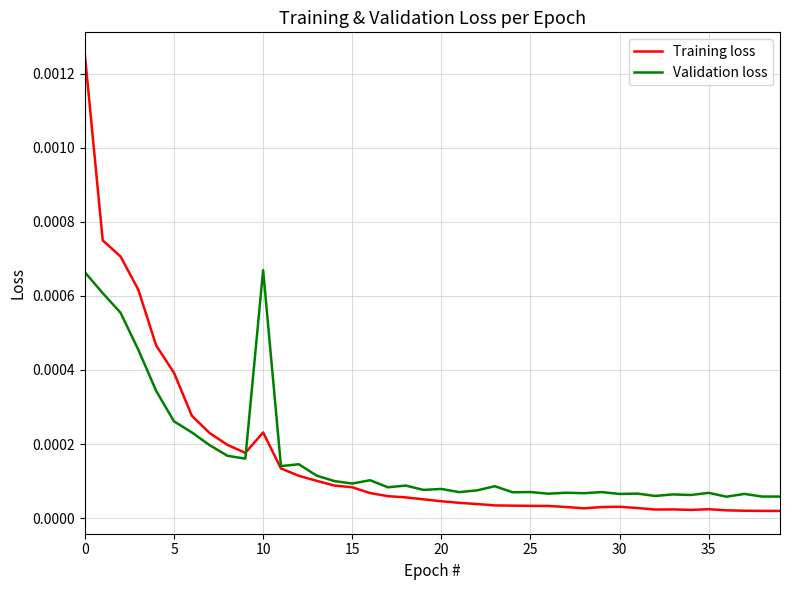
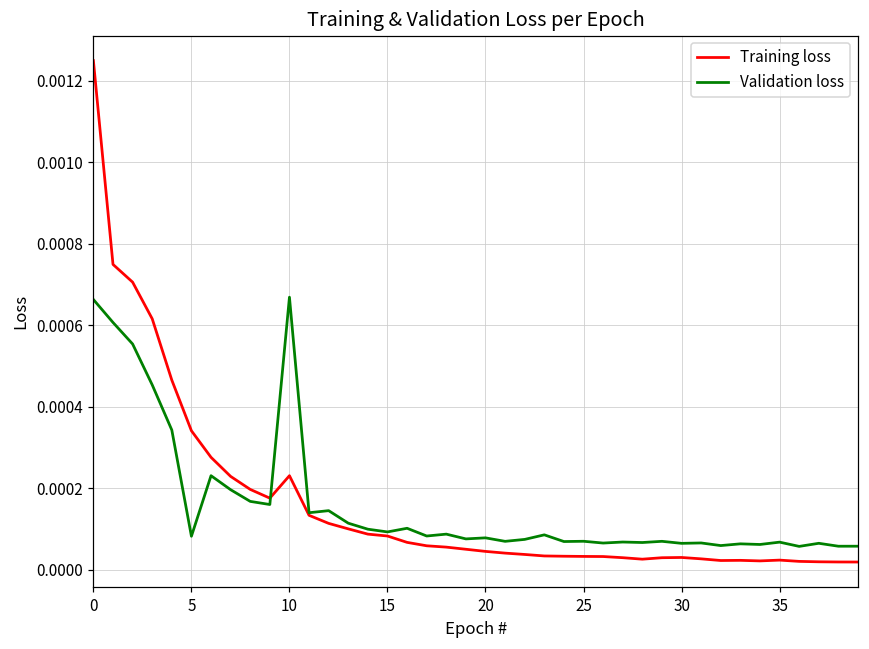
Training loss, 5: 0.00039 -> 0.00034
Validation loss, 5: 0.00026 -> 0.00008
